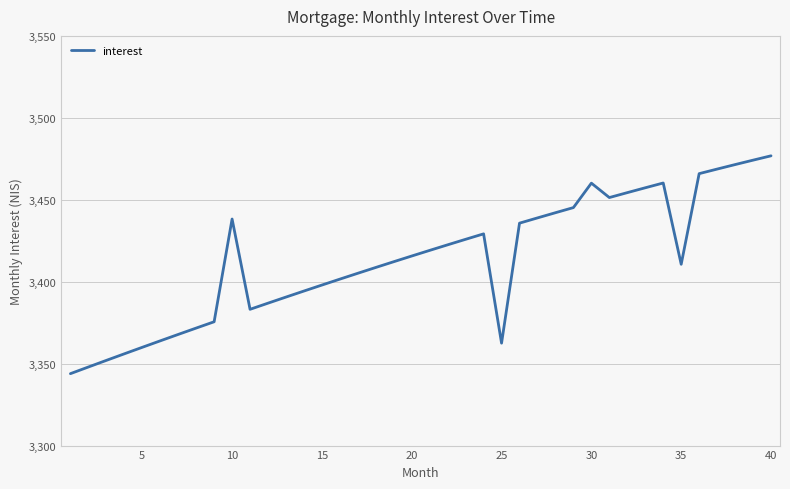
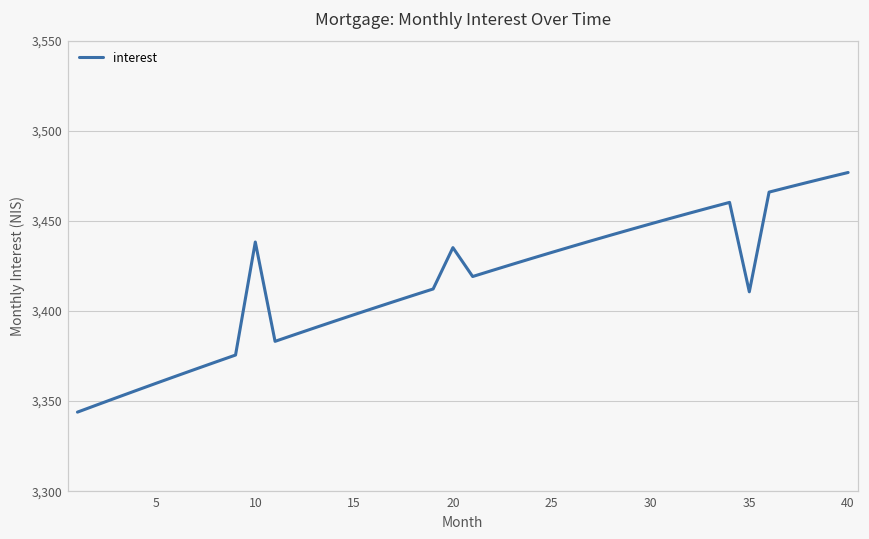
20: 3,416 -> 3,435
25: 3,363 -> 3,432
30: 3,460 -> 3,448
